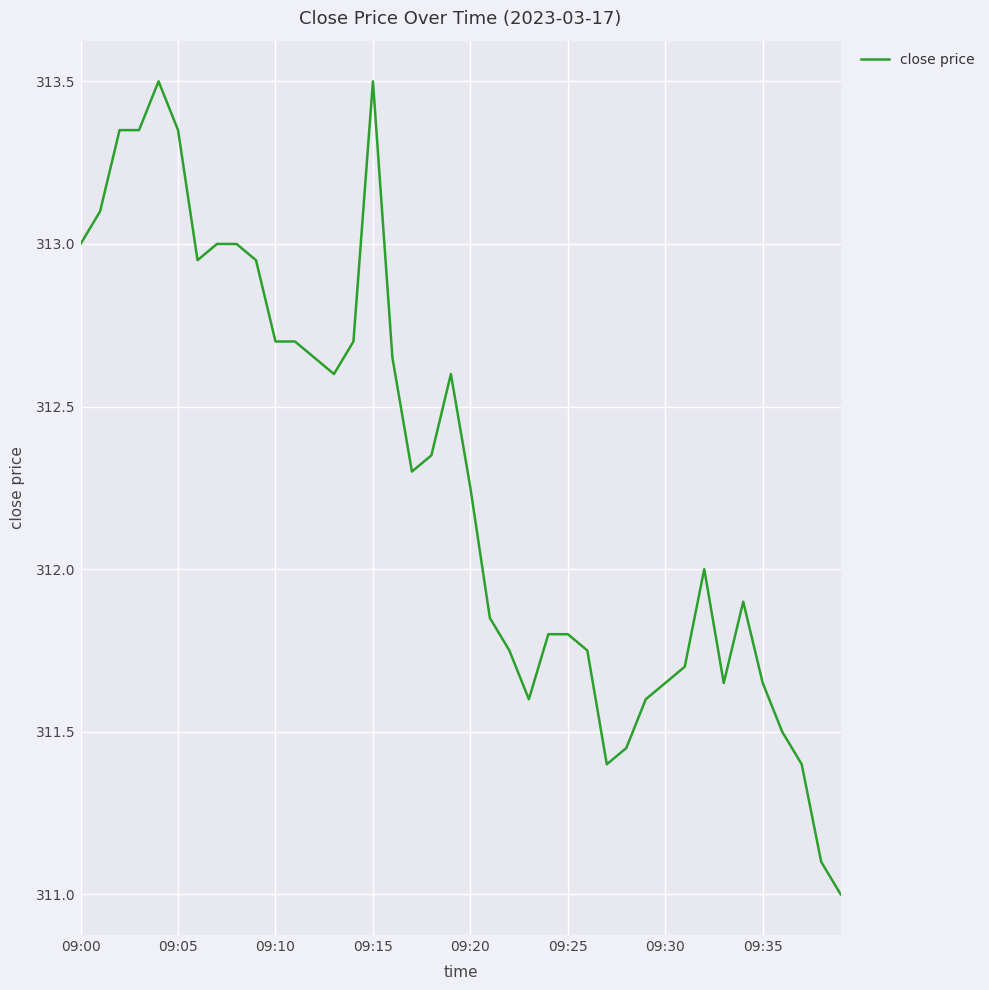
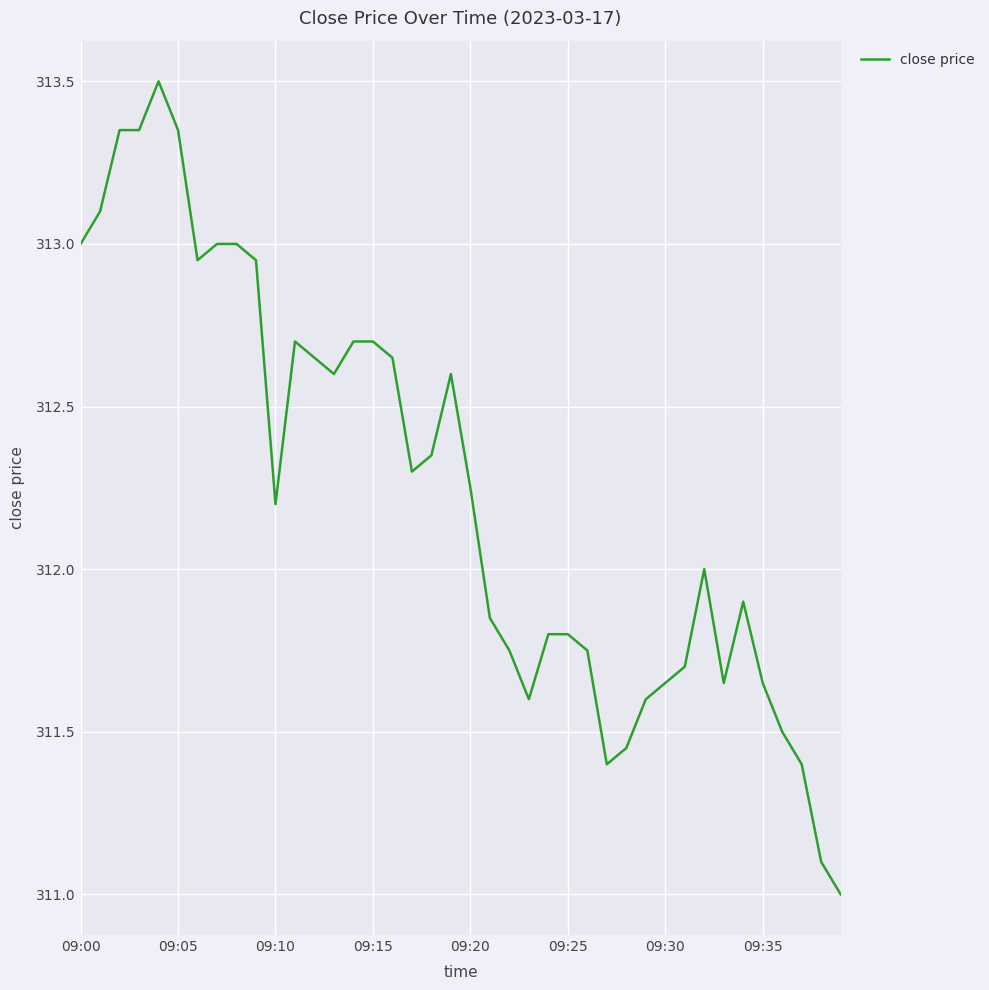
09:10: 312.7 -> 312.2
09:15: 313.5 -> 312.7
